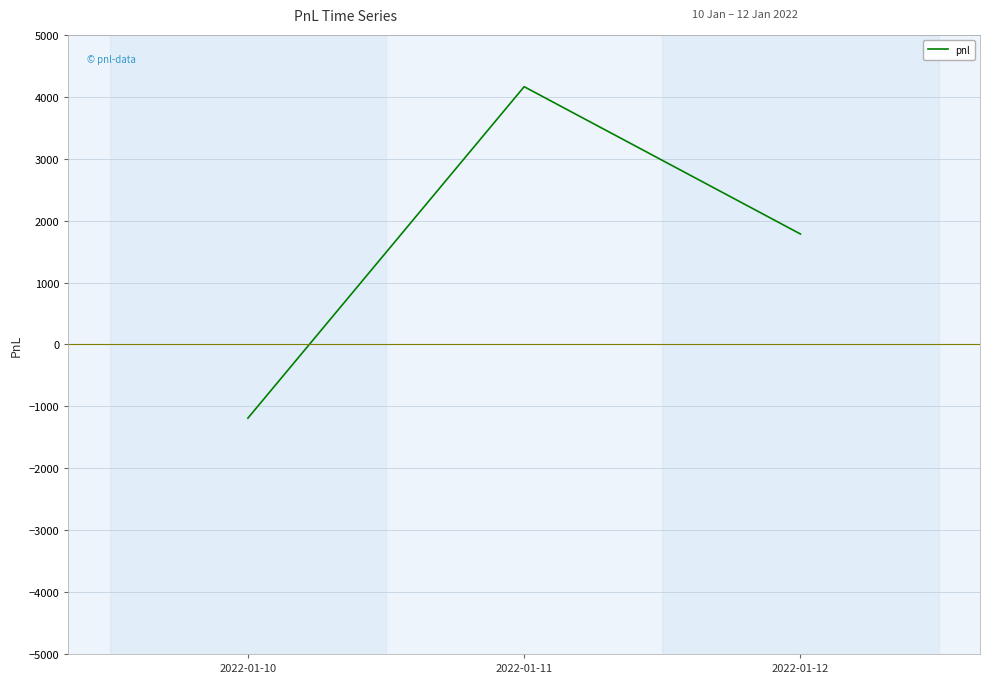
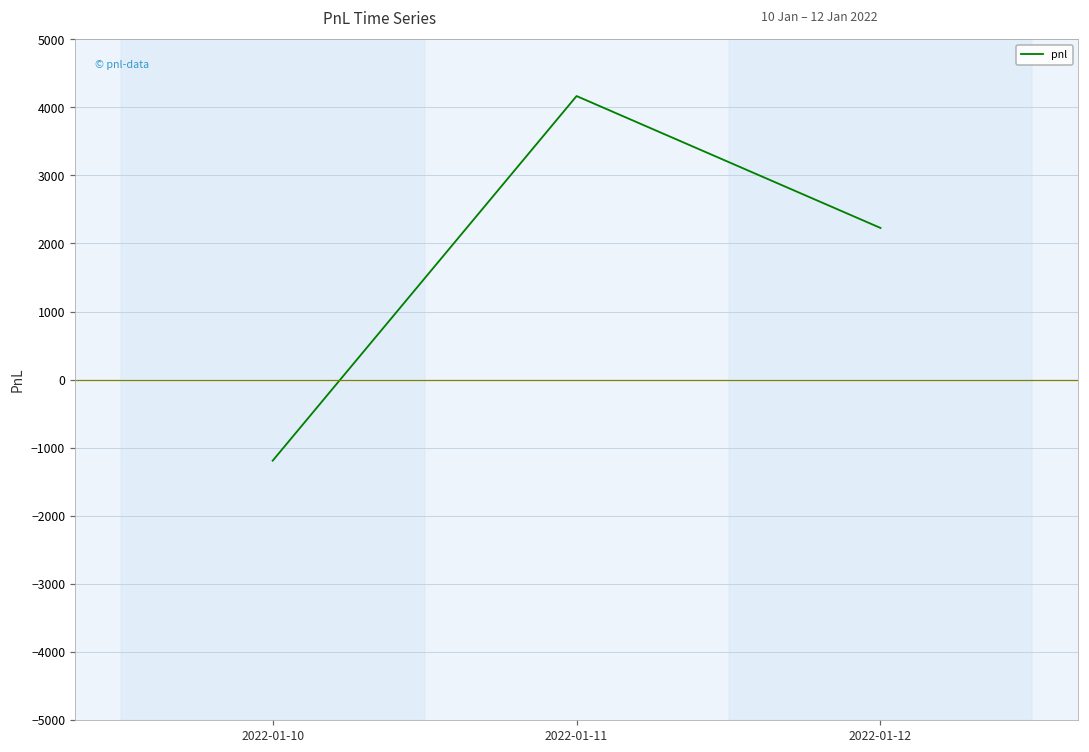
2022-01-12: 1800 -> 2200
